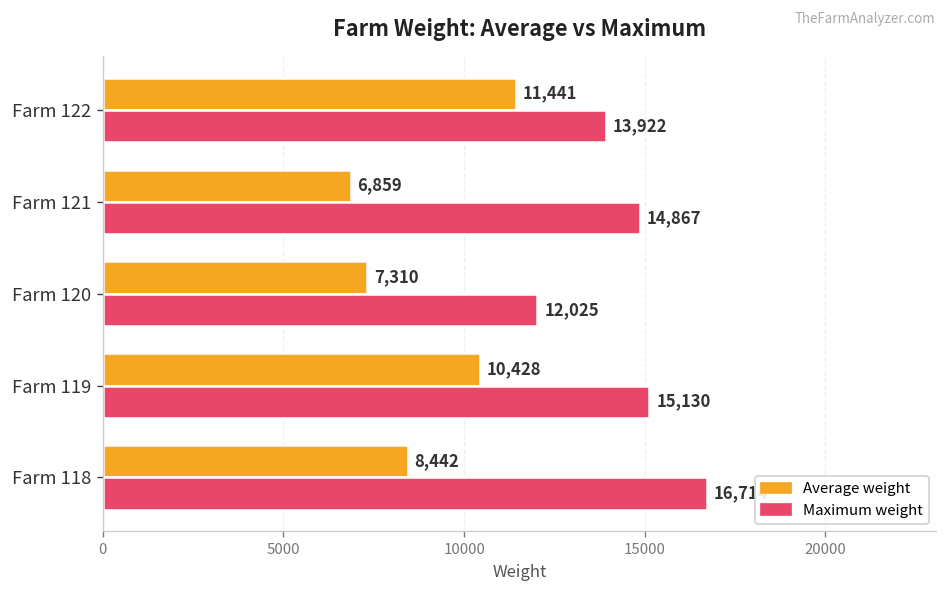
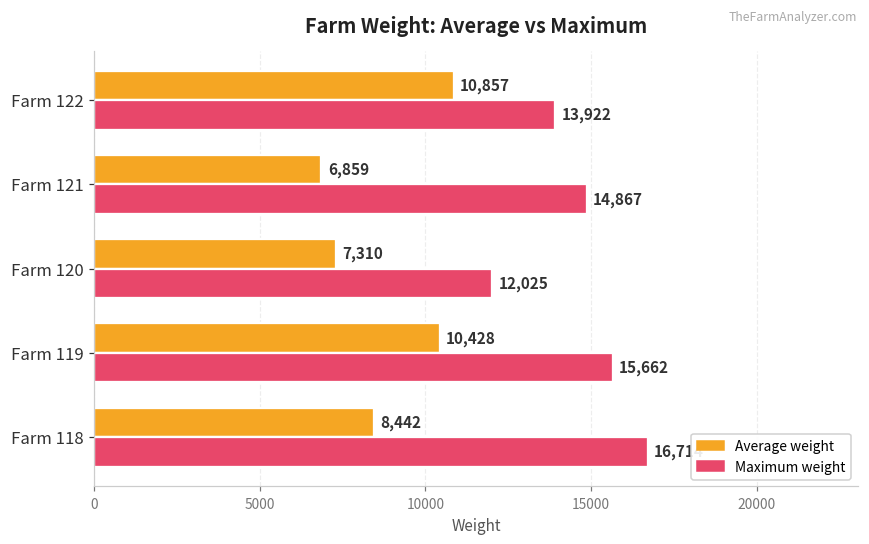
Average weight, Farm 122: 11,441 -> 10,857
Maximum weight, Farm 119: 15,130 -> 15,662
